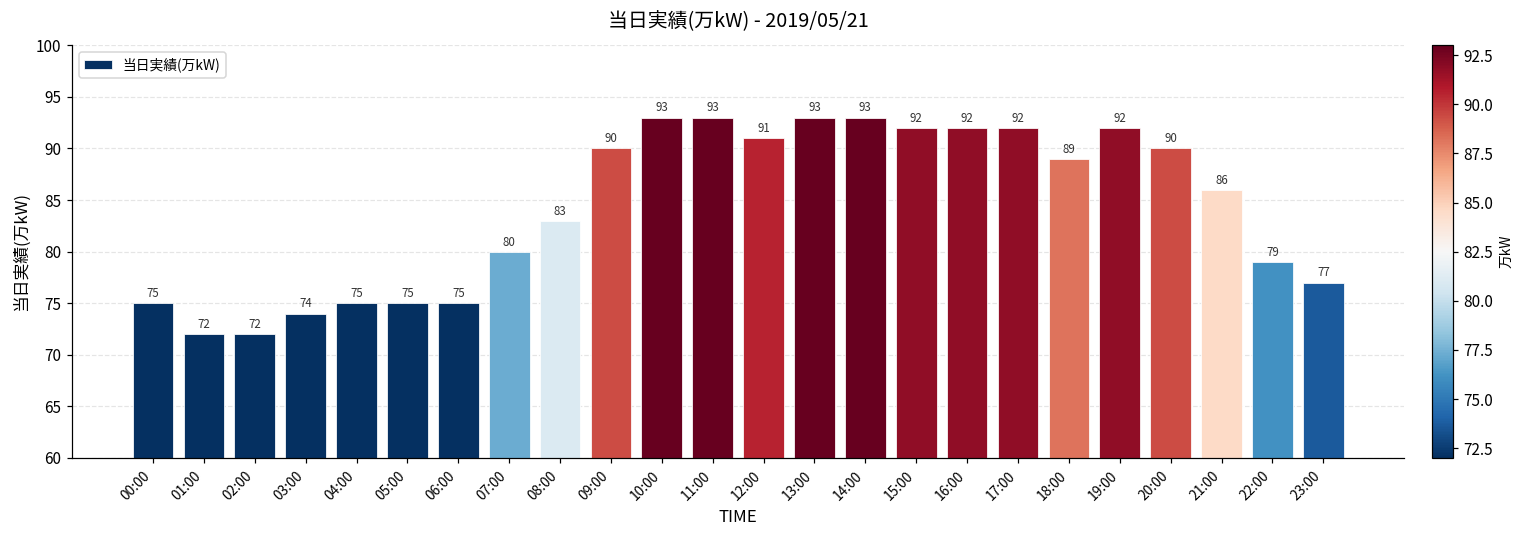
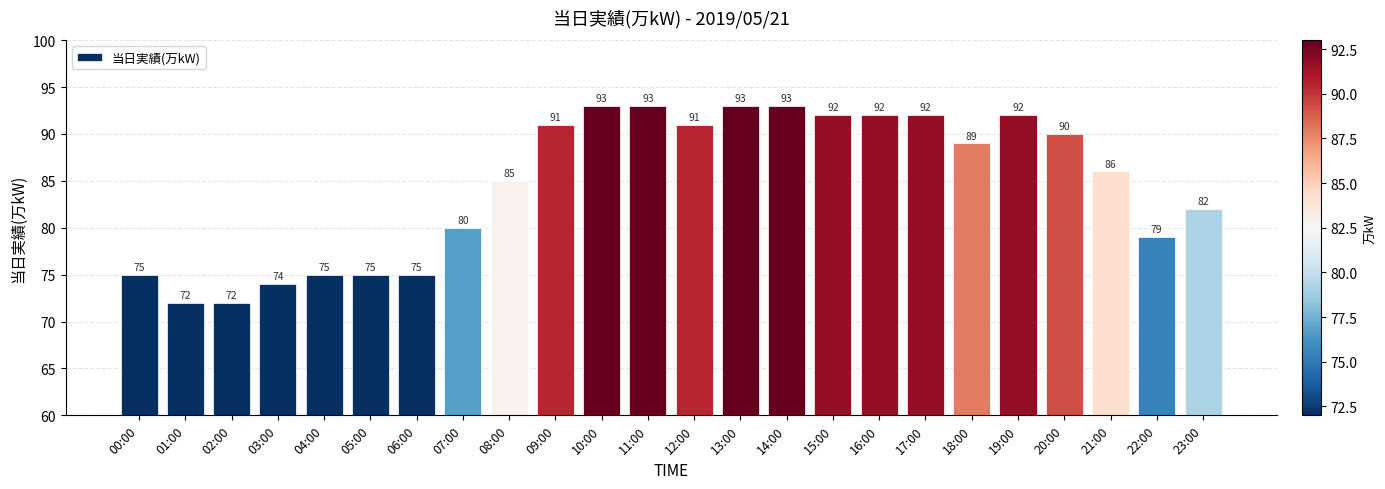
08:00: 83 -> 85
09:00: 90 -> 91
23:00: 77 -> 82
